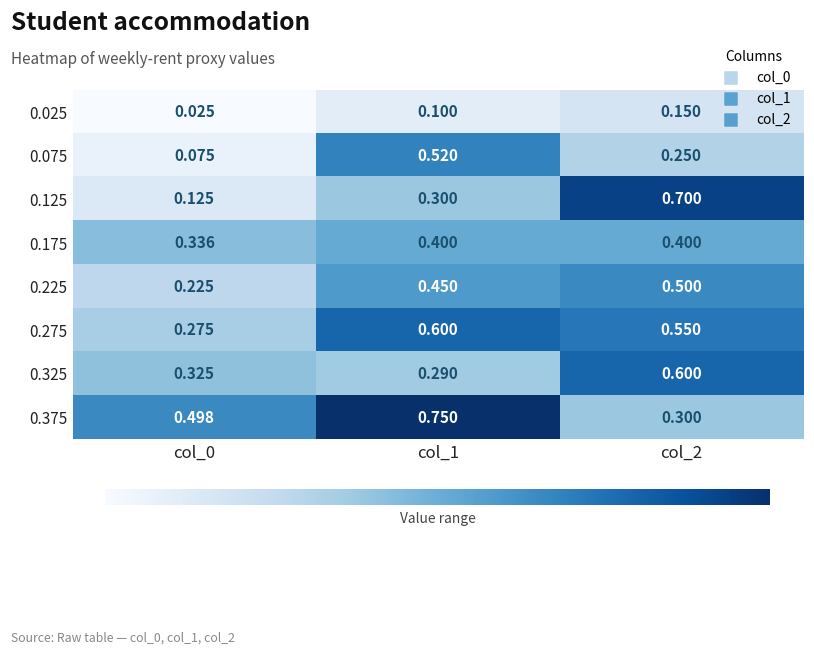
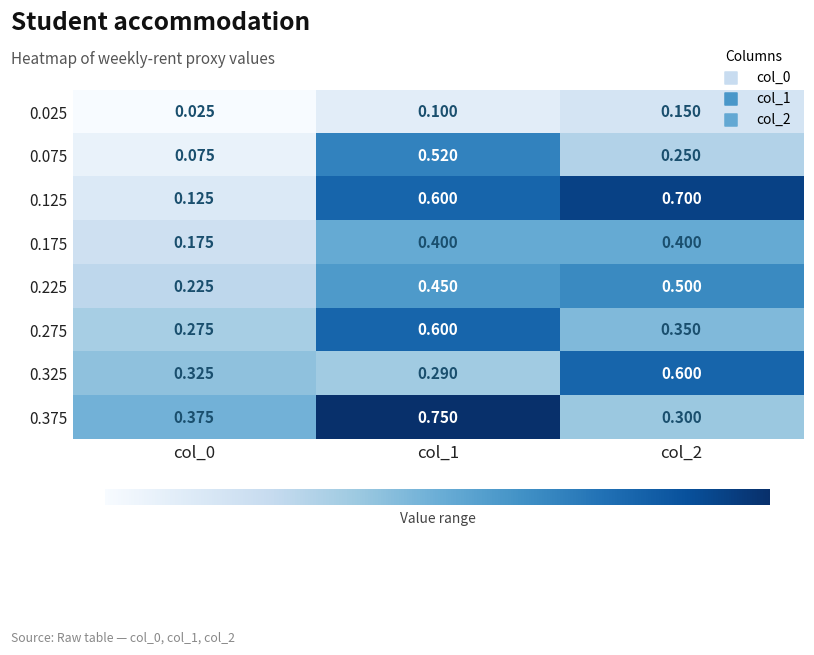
0.125, col_1: 0.300 -> 0.600
0.175, col_0: 0.336 -> 0.175
0.275, col_2: 0.550 -> 0.350
0.375, col_0: 0.498 -> 0.375
